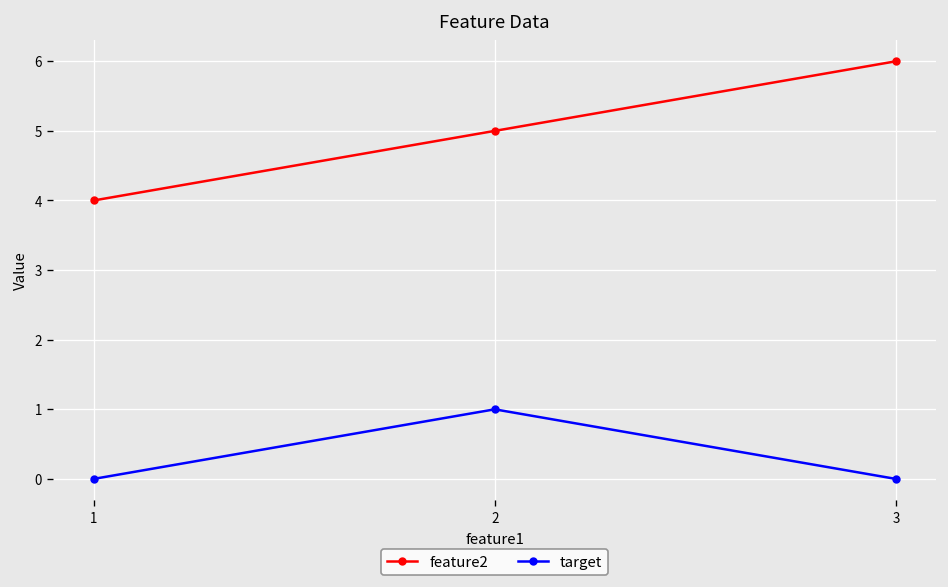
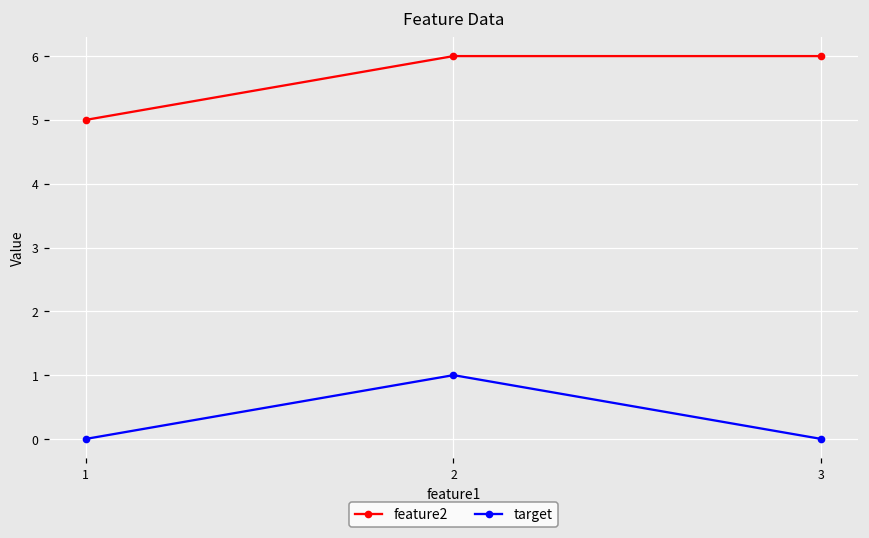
feature2, 1: 4 -> 5
feature2, 2: 5 -> 6
